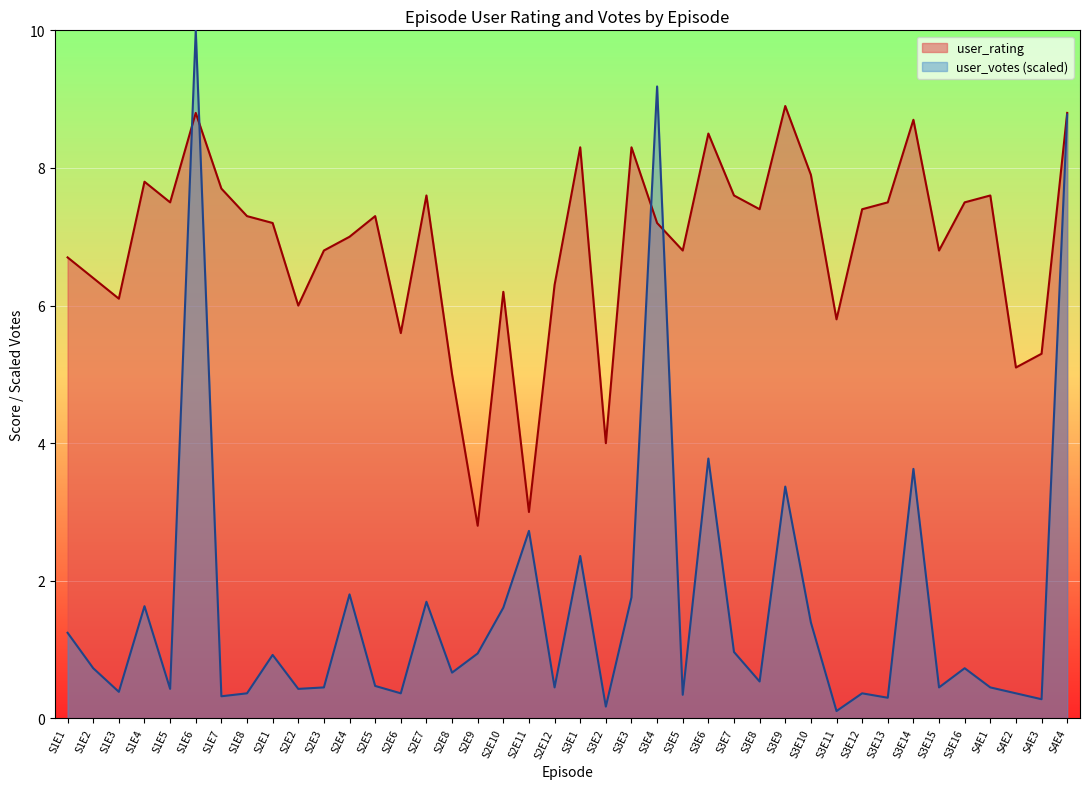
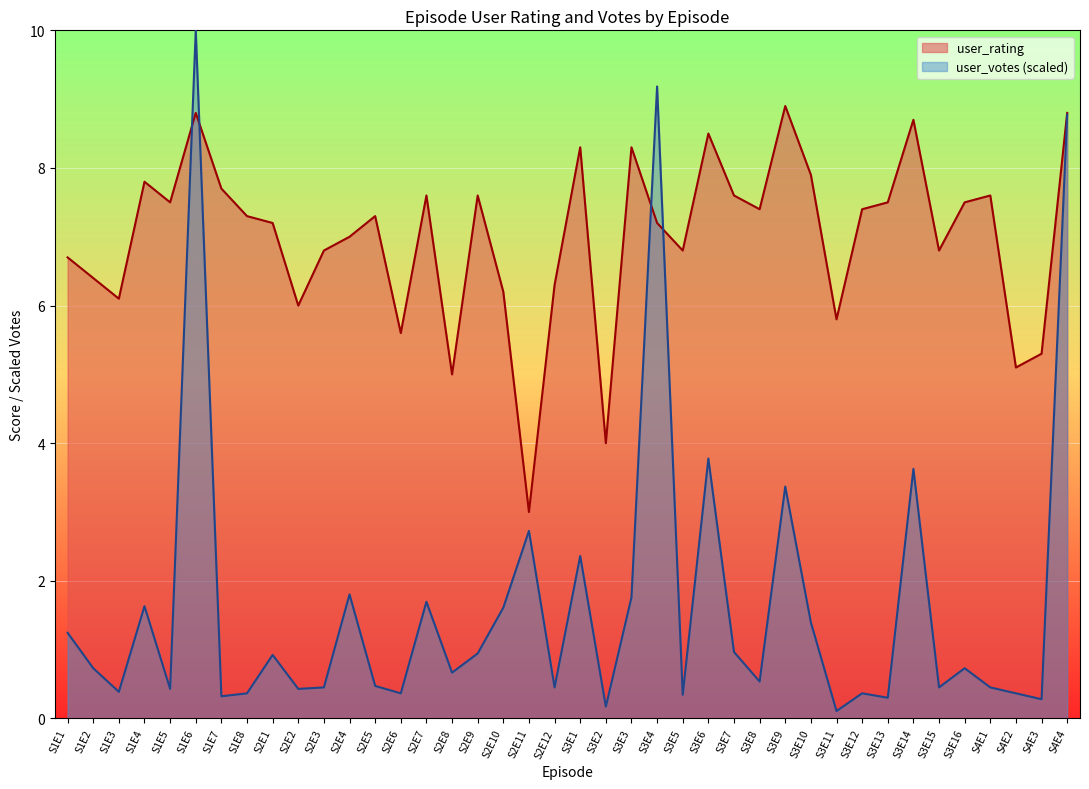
user_rating, S2E9: 2.8 -> 7.6
